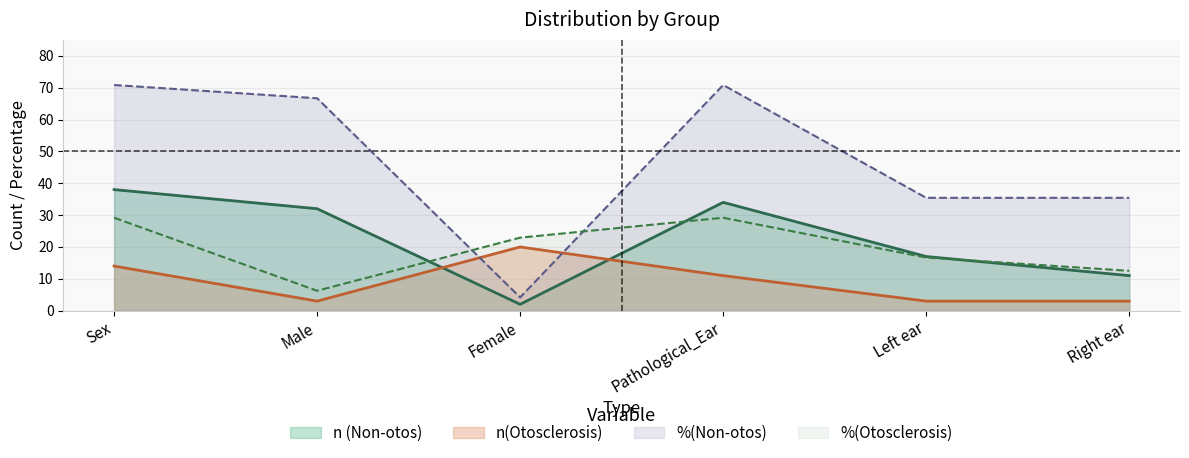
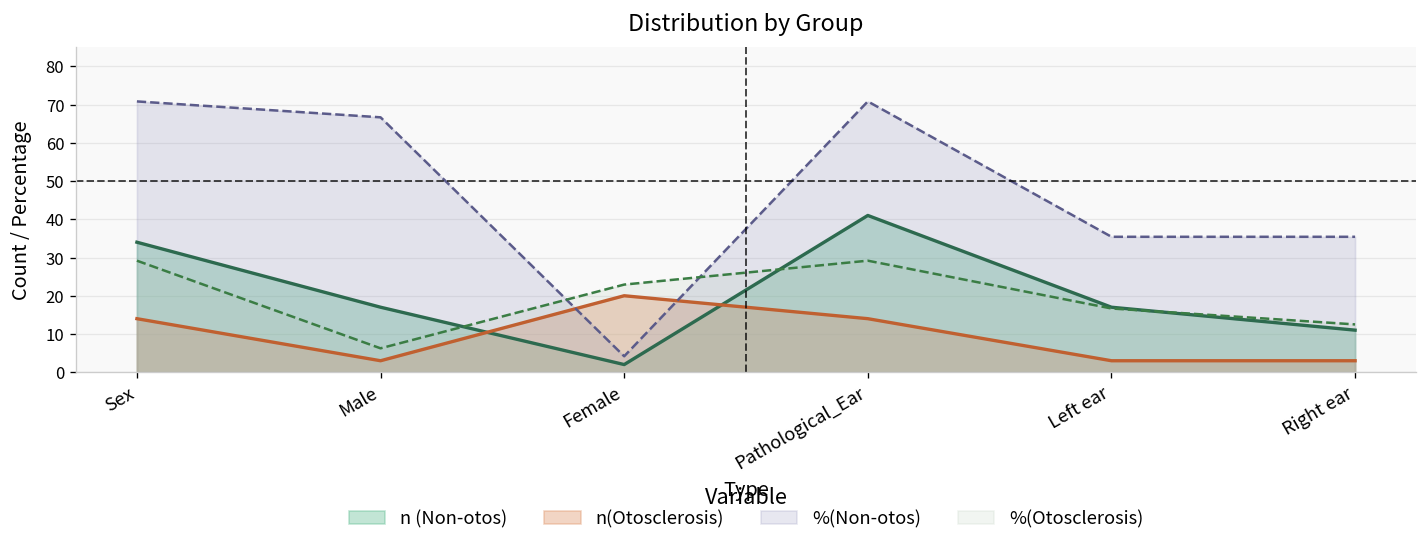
n (Non-otos), Sex: 38 -> 34
n (Non-otos), Male: 32 -> 17
n (Non-otos), Pathological_Ear: 34 -> 41
n(Otosclerosis), Pathological_Ear: 11 -> 14
